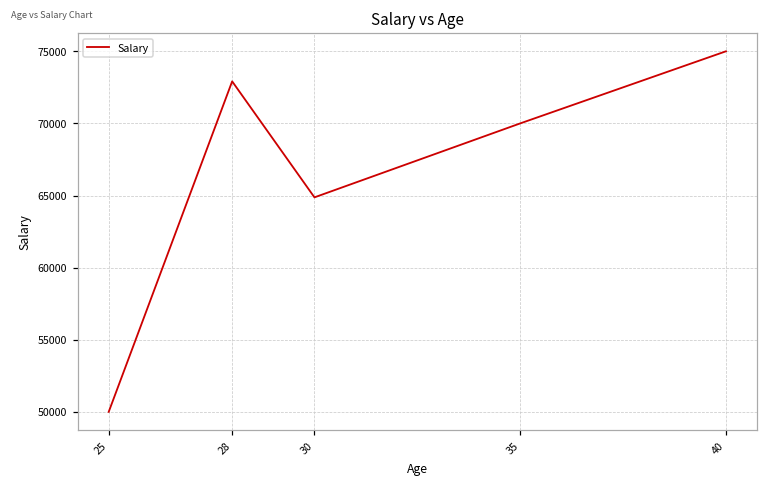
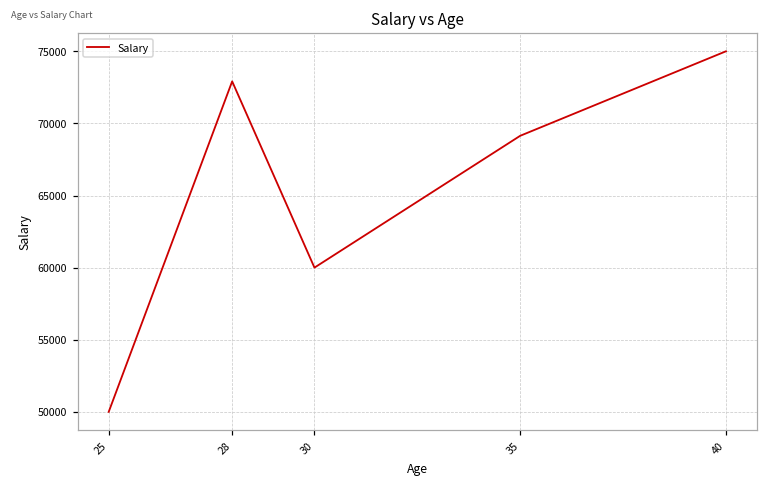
30: 64900 -> 60000
35: 70000 -> 69100
